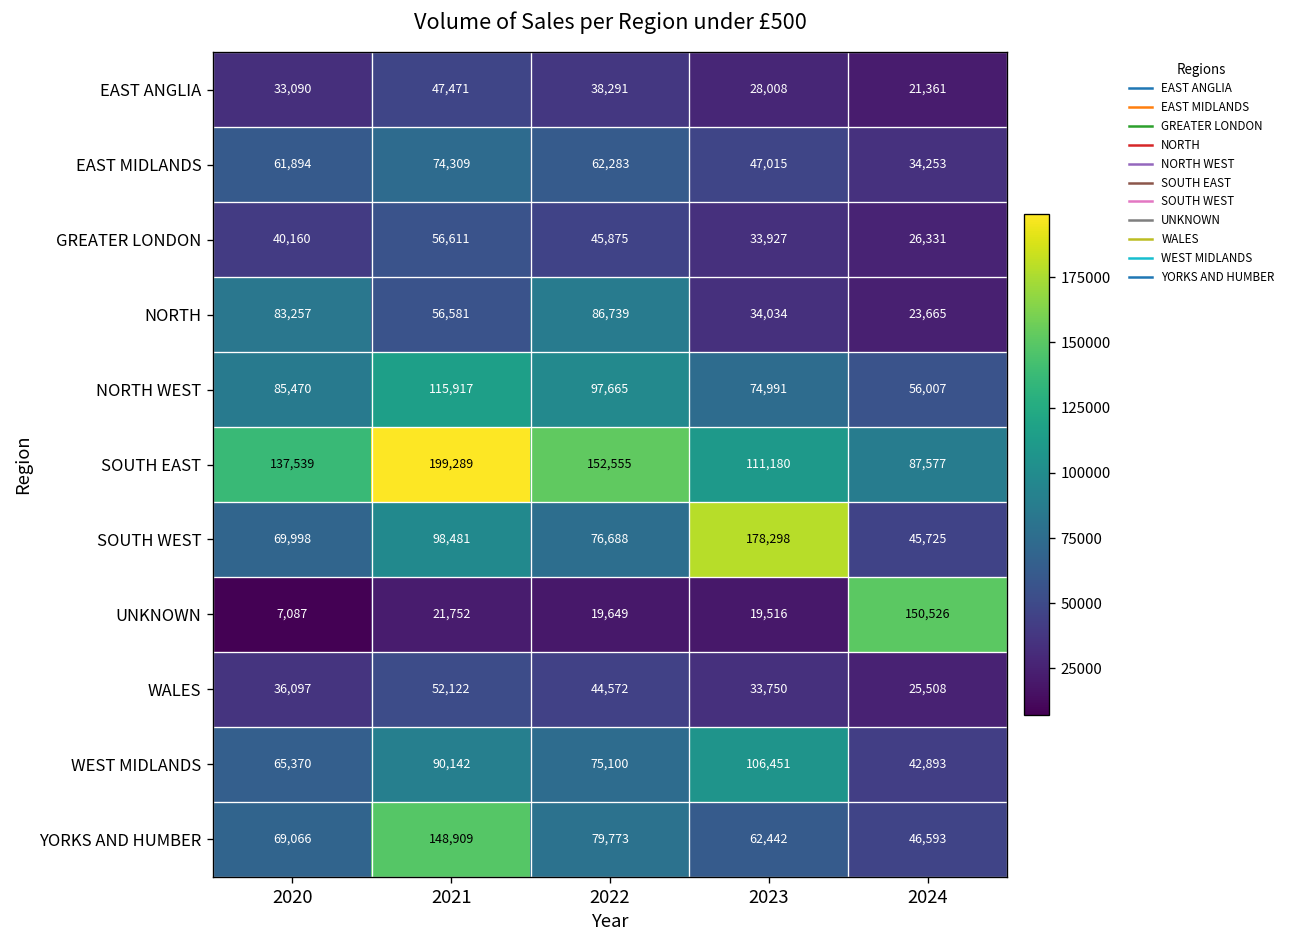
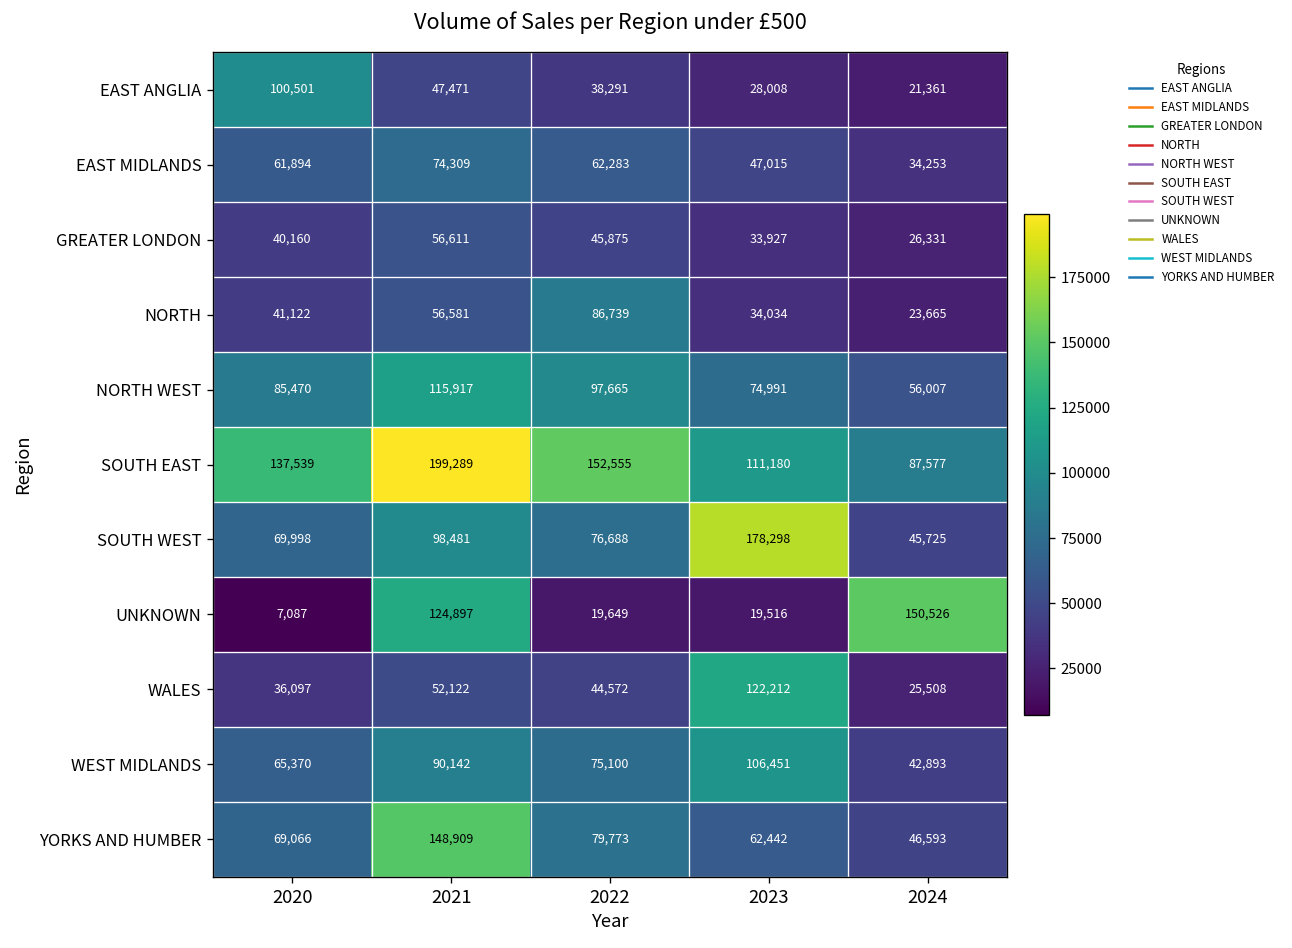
EAST ANGLIA, 2020: 33,090 -> 100,501
NORTH, 2020: 83,257 -> 41,122
UNKNOWN, 2021: 21,752 -> 124,897
WALES, 2023: 33,750 -> 122,212
